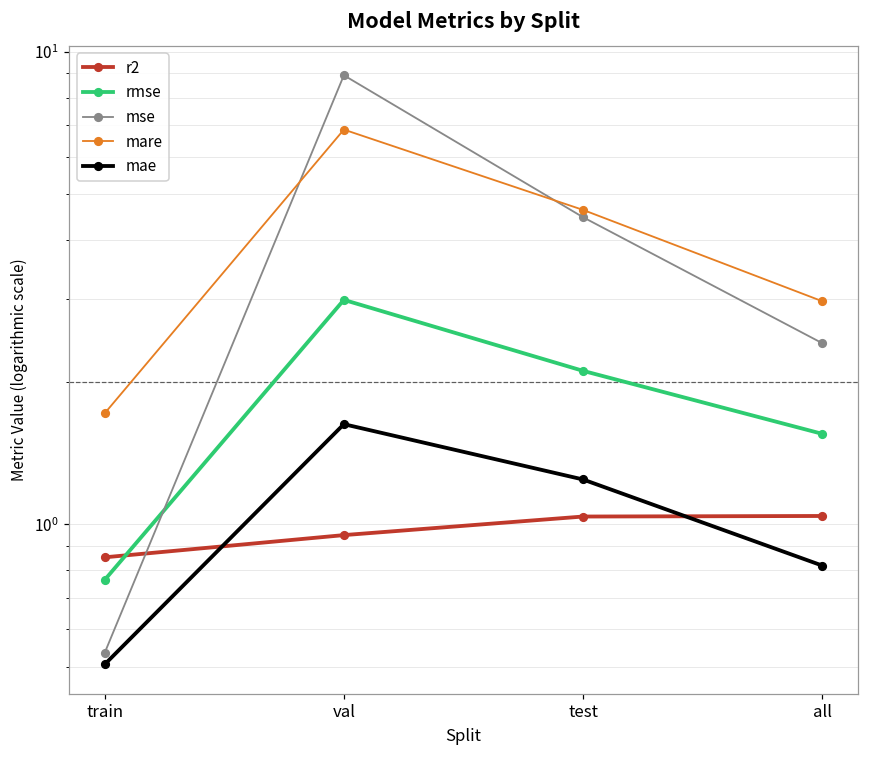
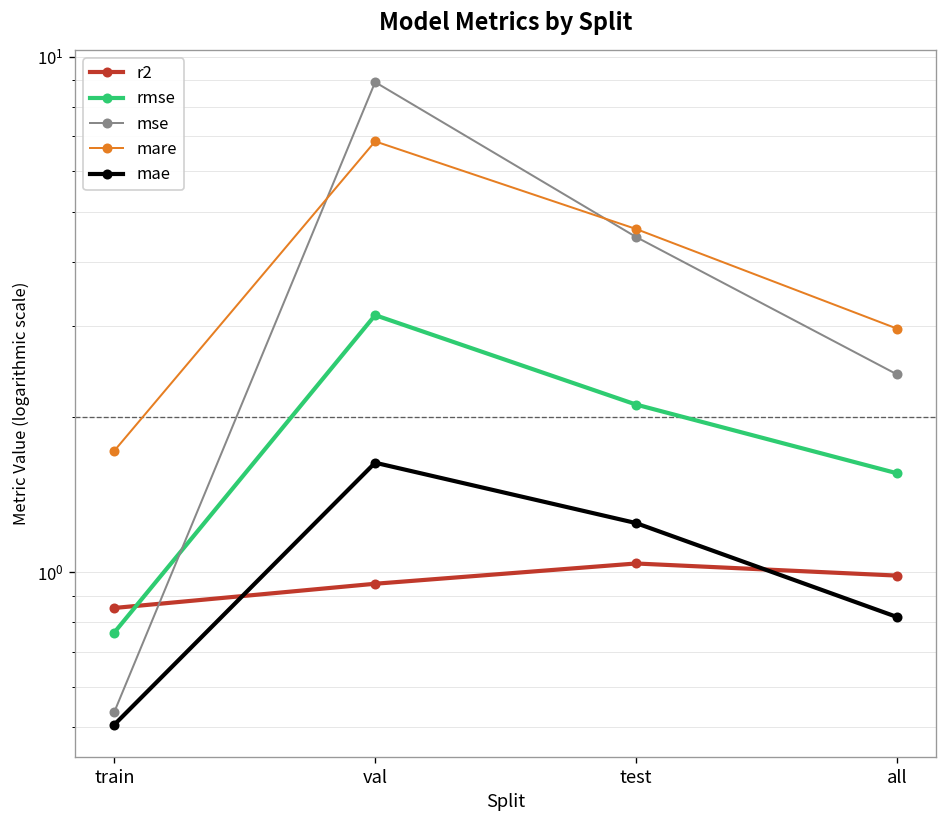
rmse, val: 3.0 -> 3.2
r2, all: 1.04 -> 0.98
